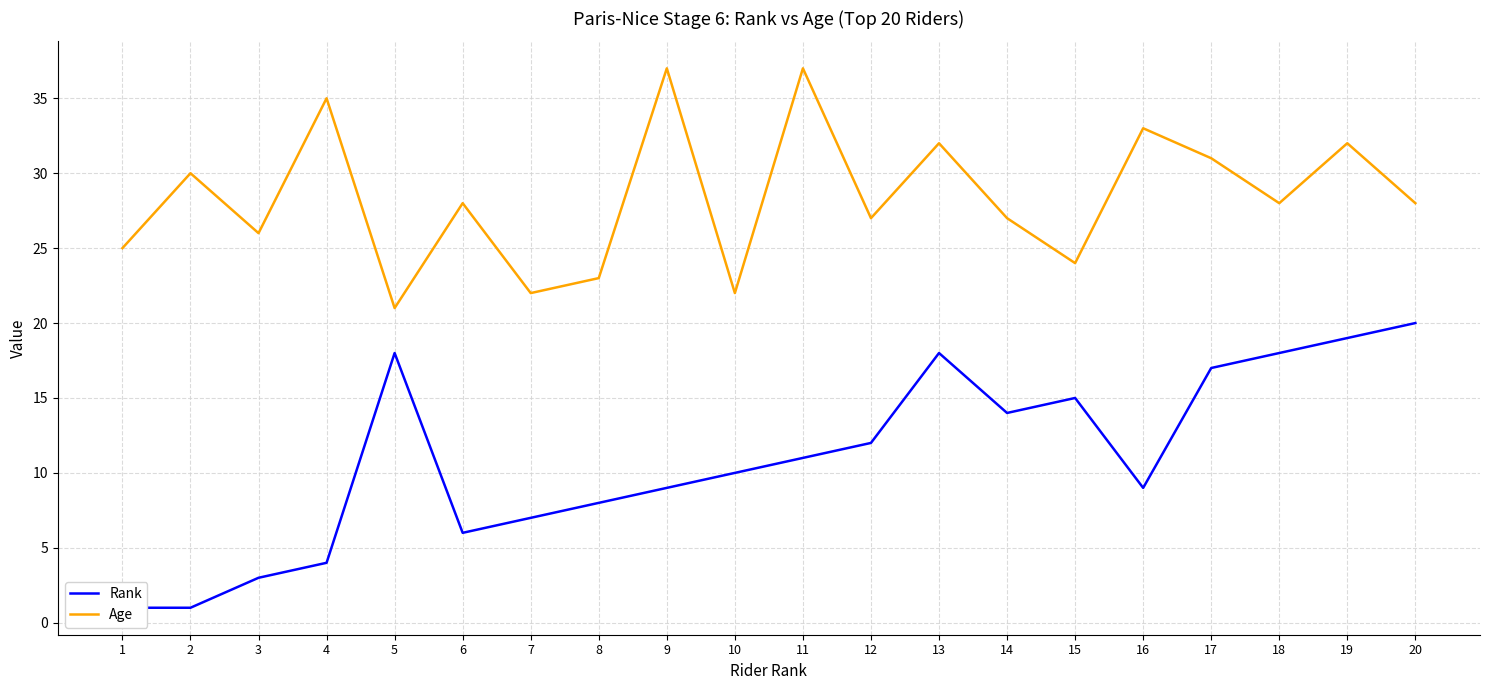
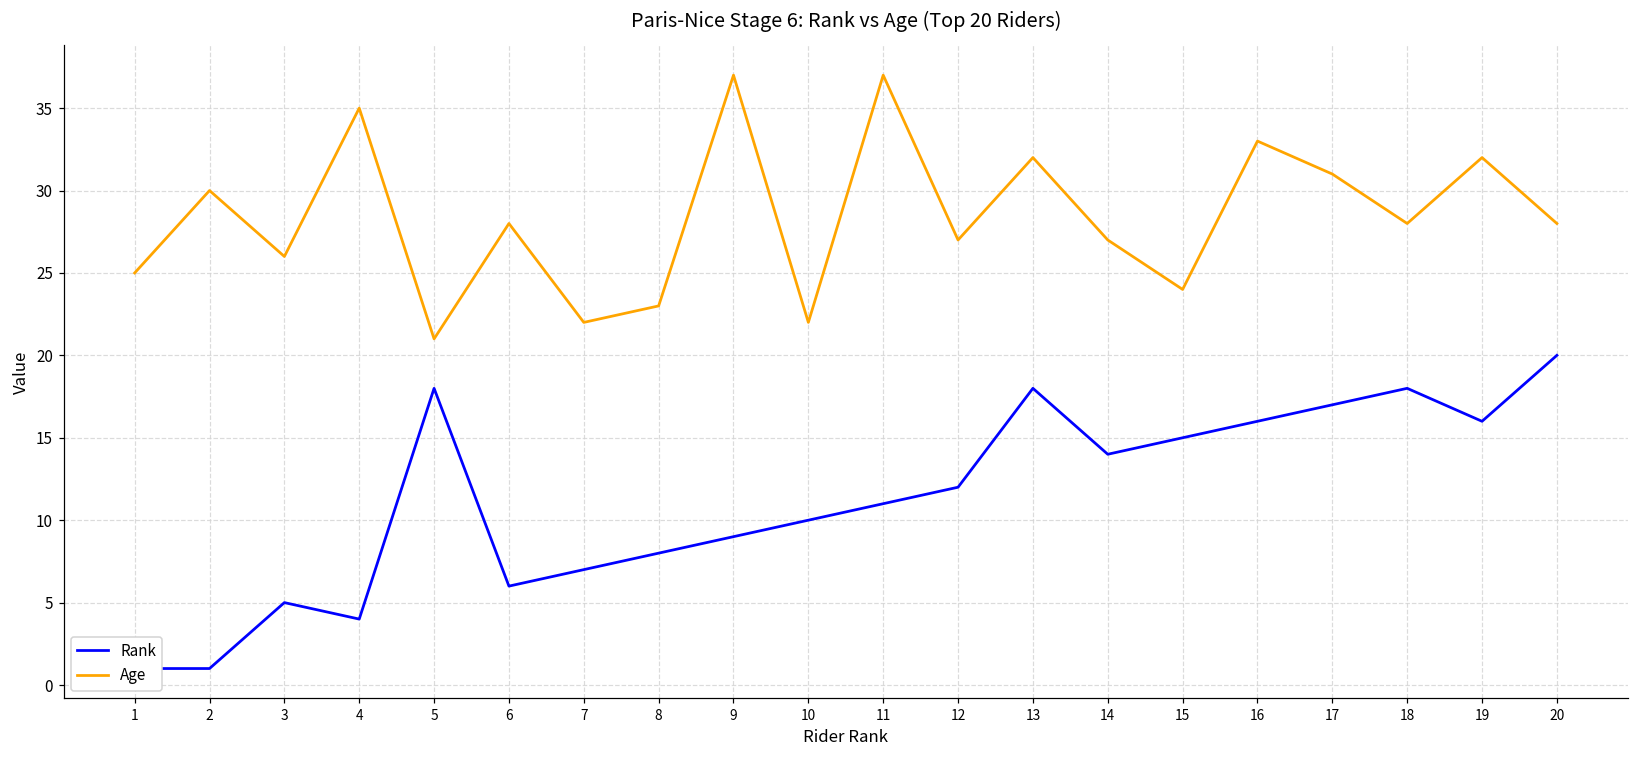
Rank, 3: 3 -> 5
Rank, 16: 9 -> 16
Rank, 19: 19 -> 16
